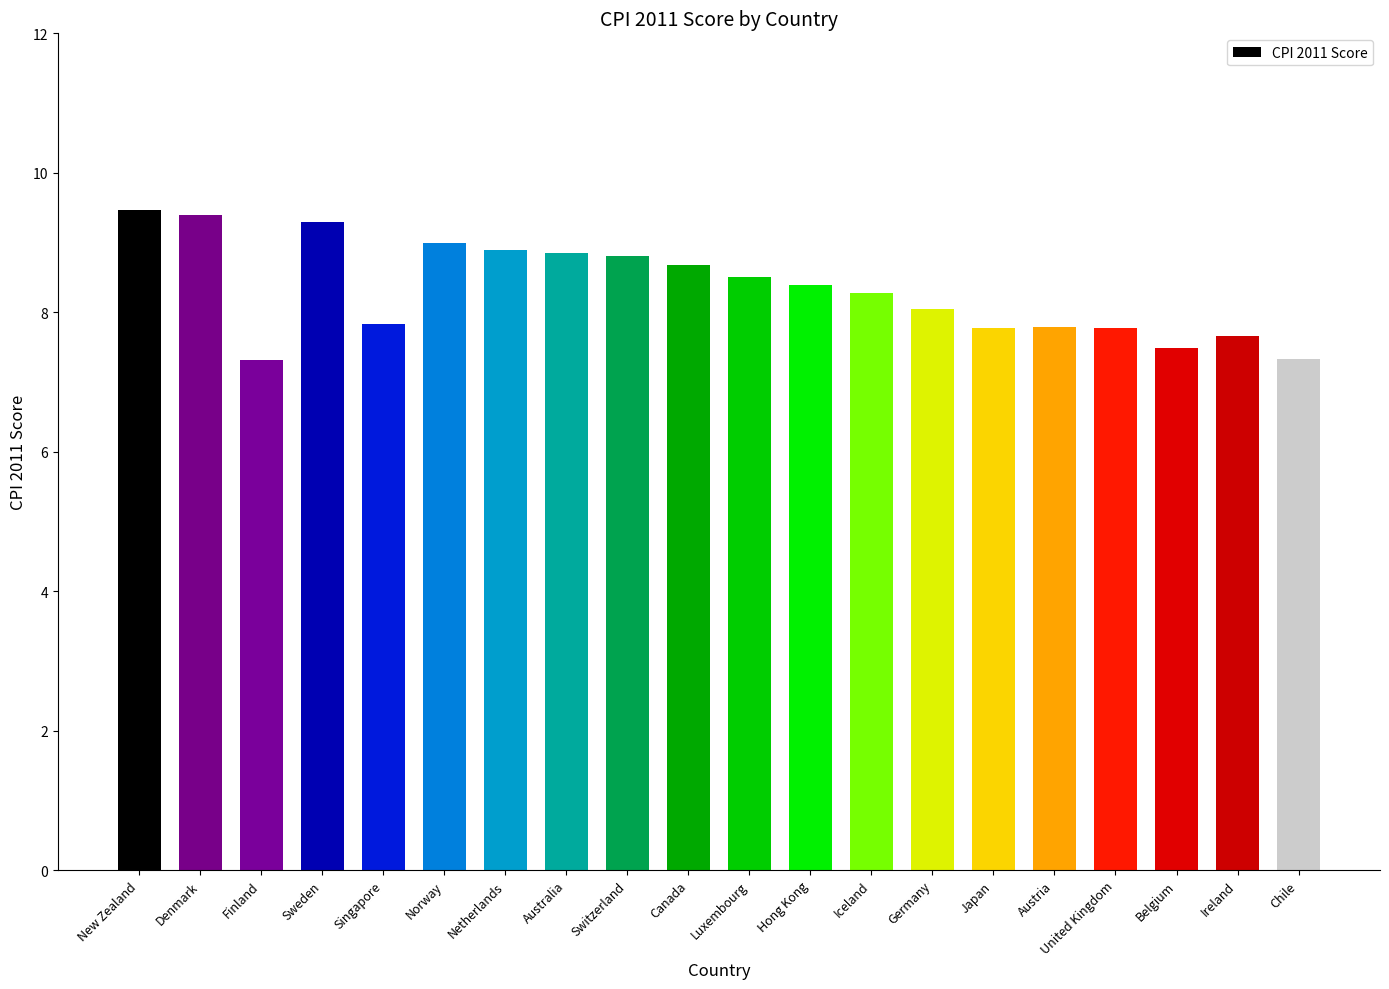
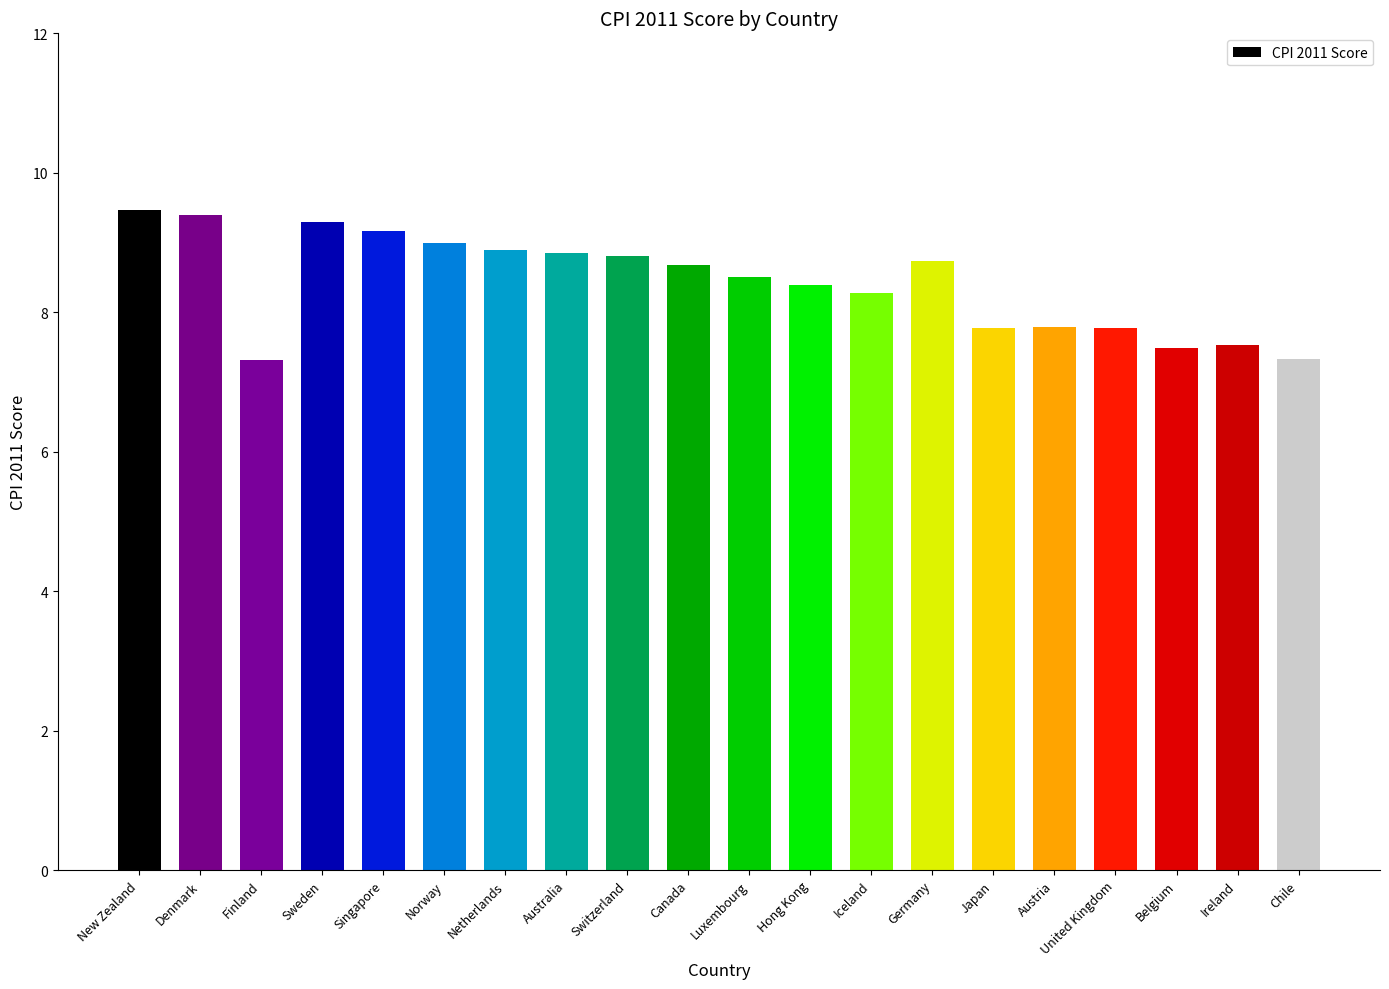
Singapore: 7.8 -> 9.2
Germany: 8.0 -> 8.7
Ireland: 7.7 -> 7.5
